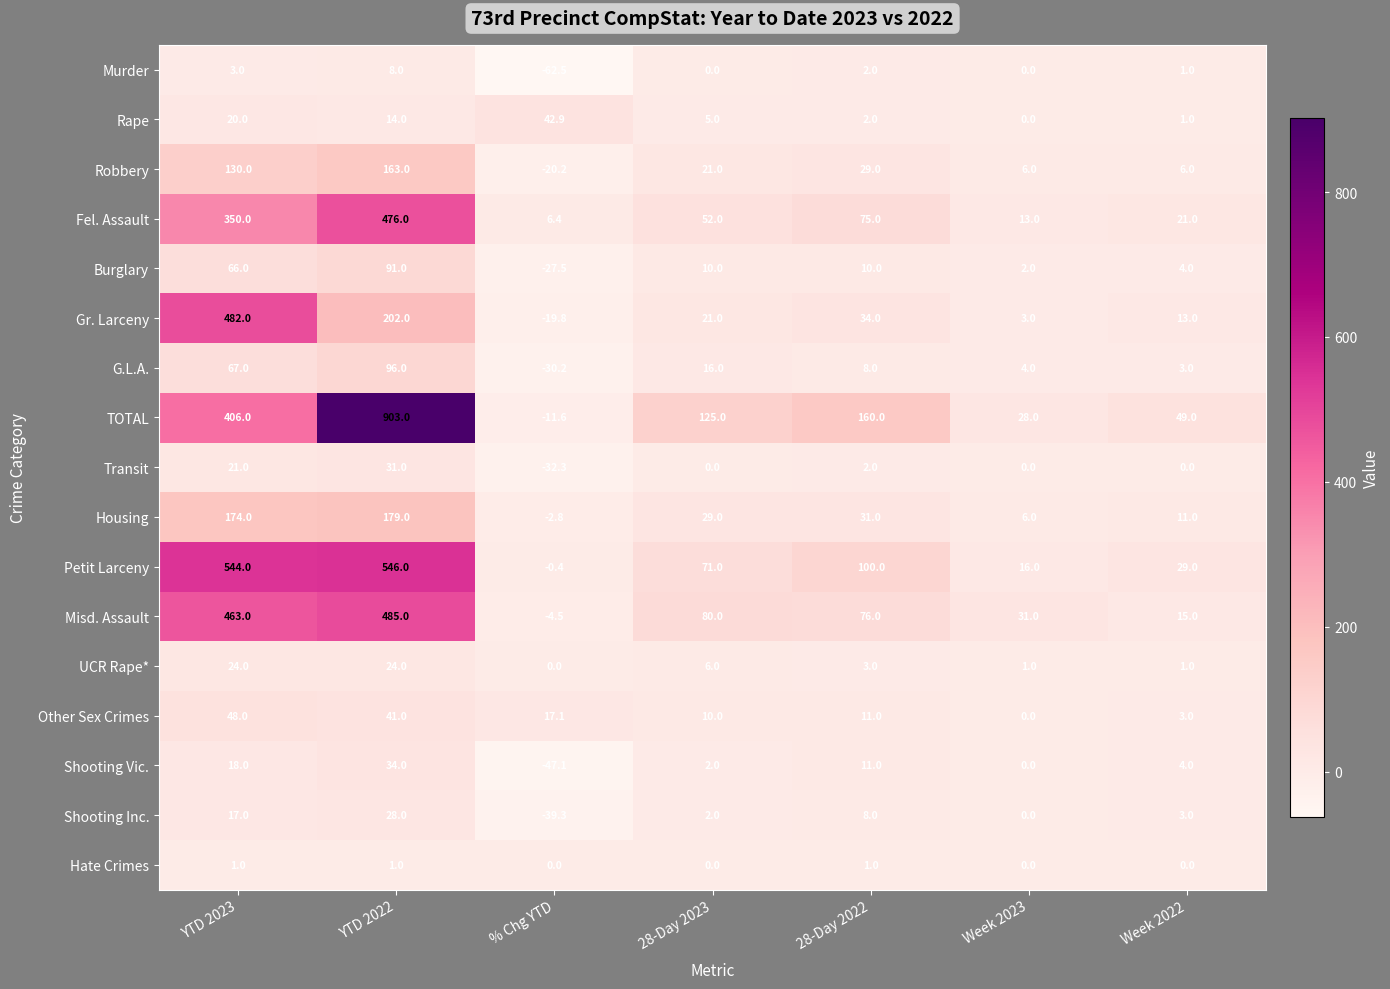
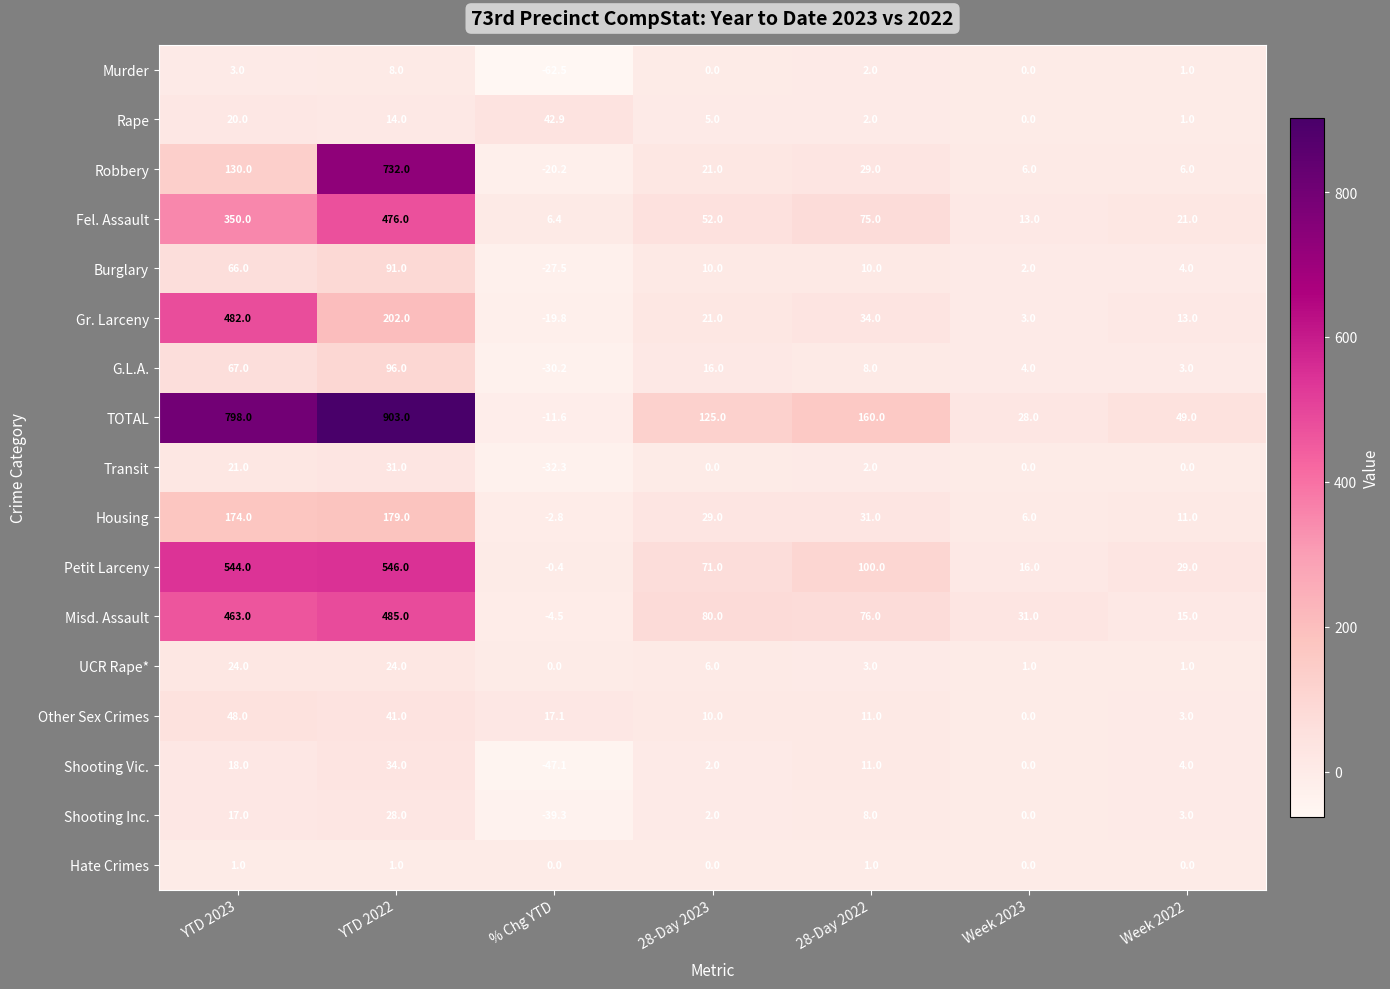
Robbery, YTD 2022: 163.0 -> 732.0
TOTAL, YTD 2023: 406.0 -> 798.0
